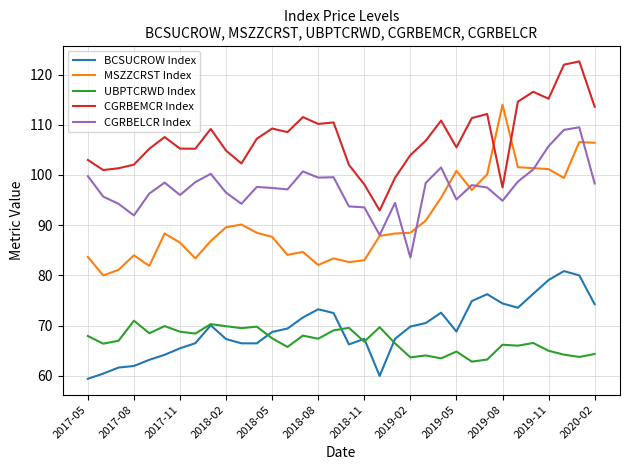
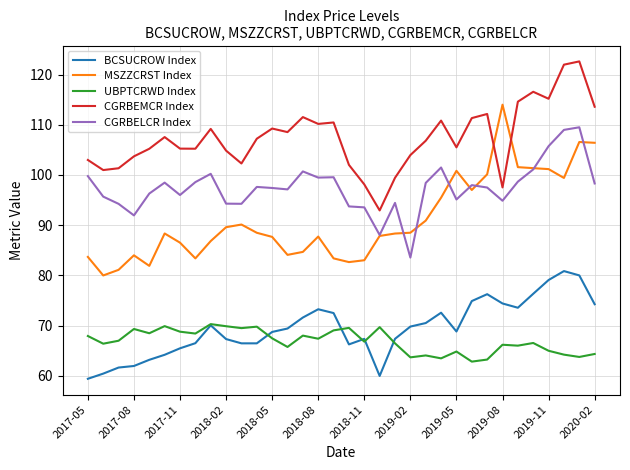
UBPTCRWD Index, 2017-08: 71 -> 69
CGRBEMCR Index, 2017-08: 102 -> 104
CGRBELCR Index, 2018-02: 96 -> 94
MSZZCRST Index, 2018-08: 82 -> 88
